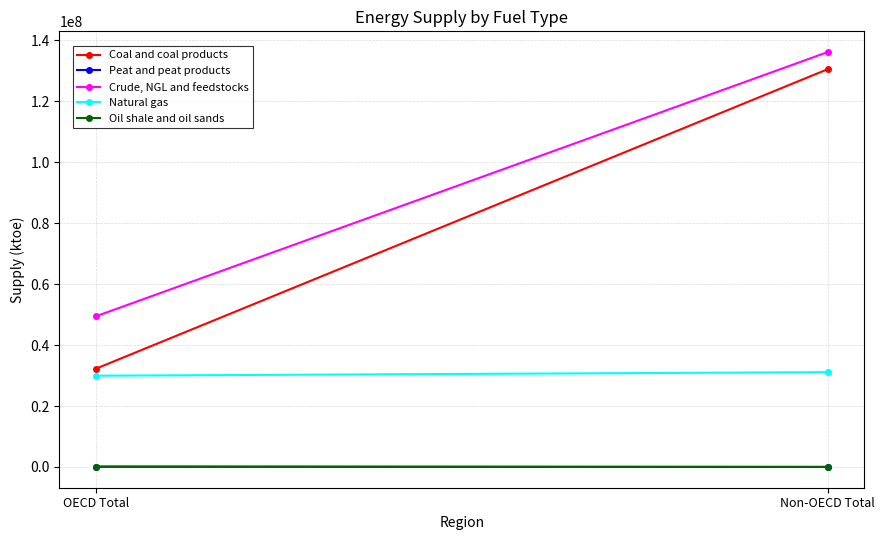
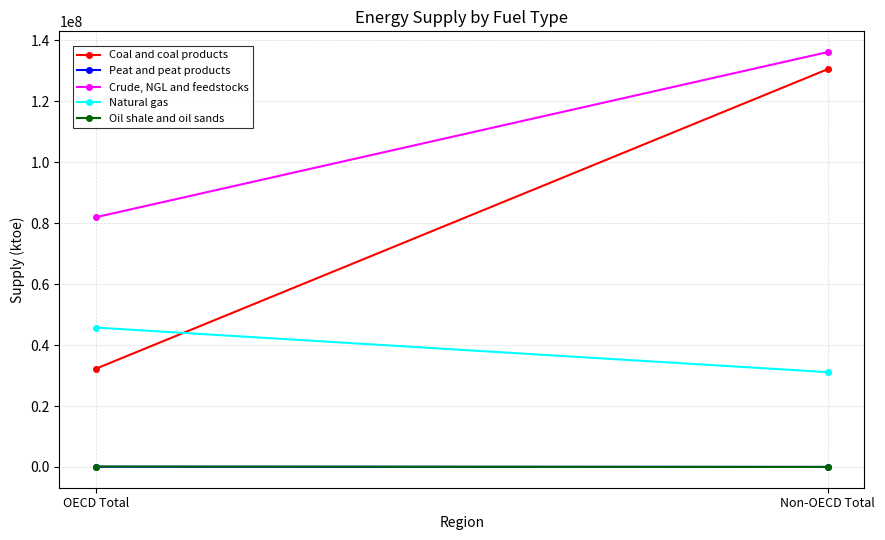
Crude, NGL and feedstocks, OECD Total: 49000000 -> 82000000
Natural gas, OECD Total: 30000000 -> 46000000
